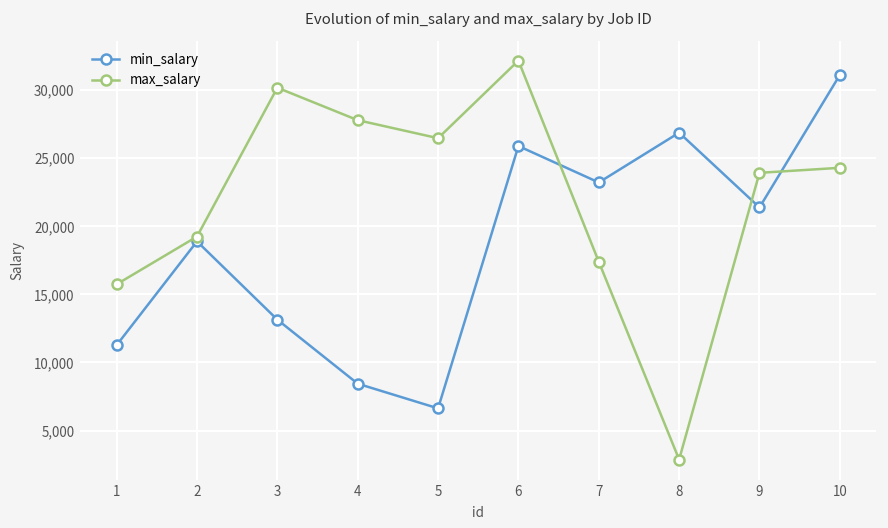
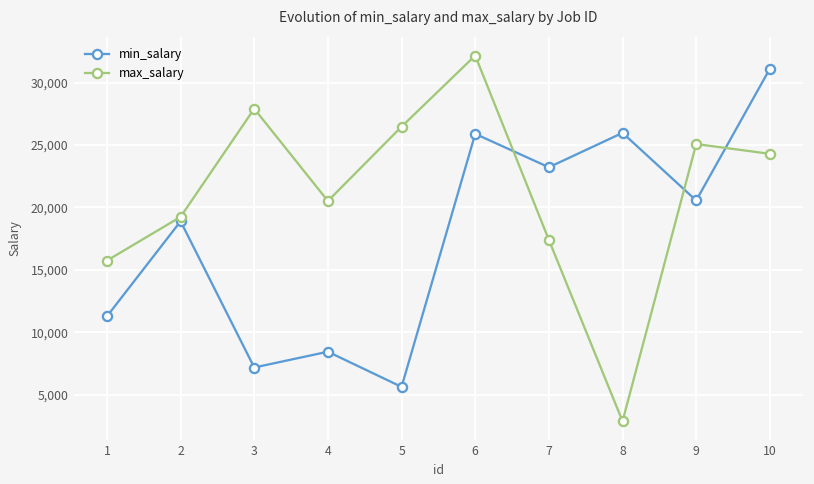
min_salary, 3: 13,100 -> 7,200
max_salary, 3: 30,200 -> 27,900
max_salary, 4: 27,800 -> 20,500
min_salary, 5: 6,600 -> 5,600
min_salary, 8: 26,900 -> 26,000
min_salary, 9: 21,400 -> 20,600
max_salary, 9: 23,900 -> 25,100
